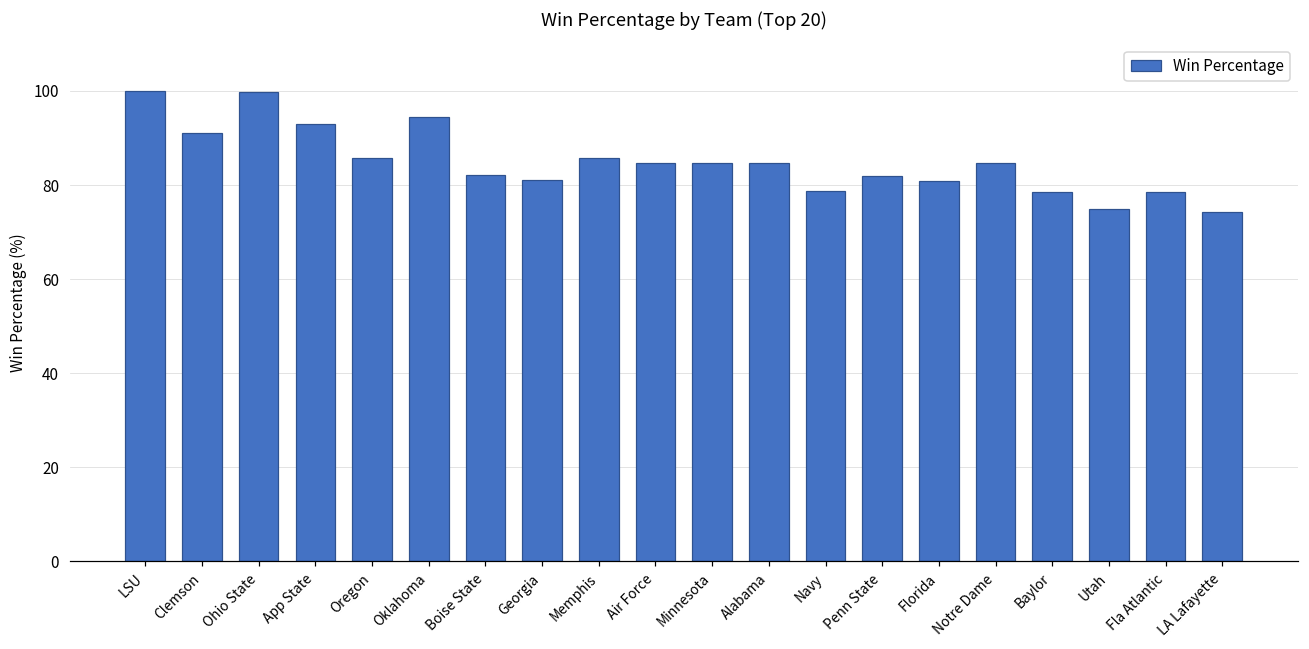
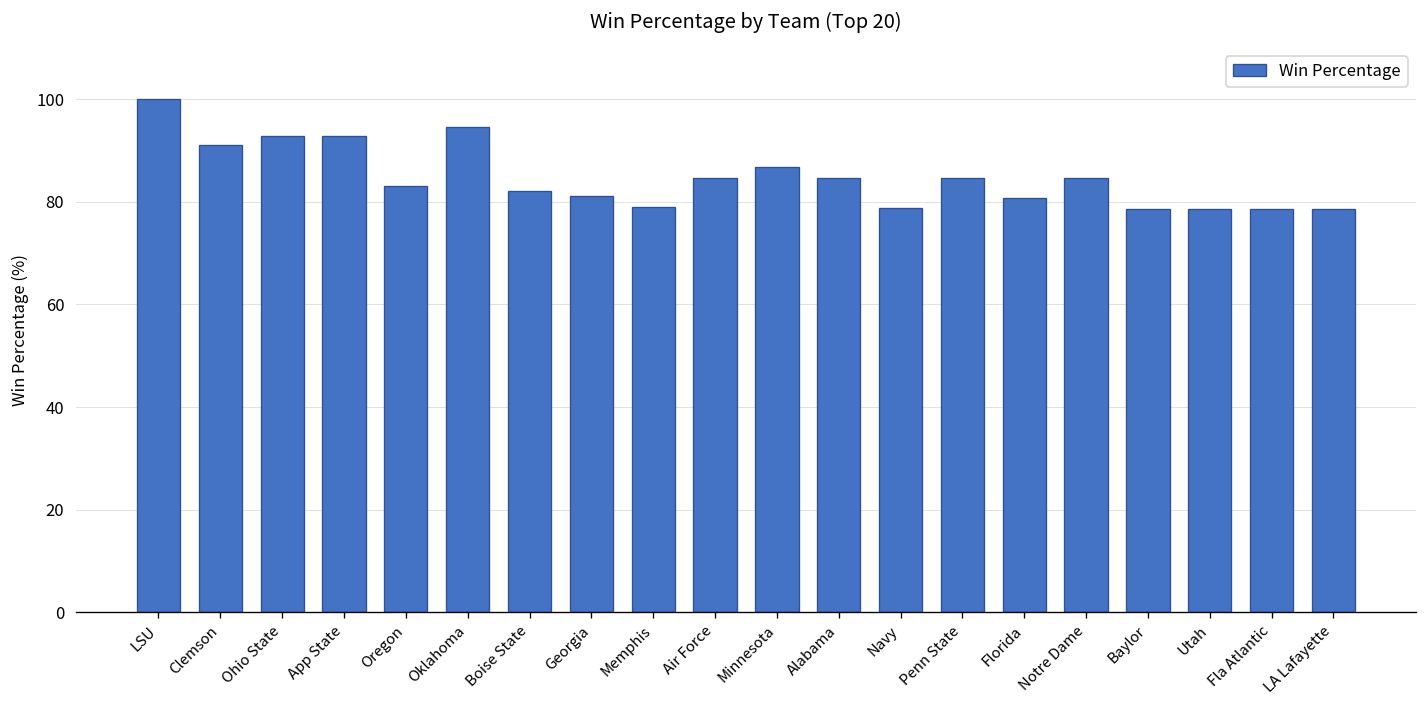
Ohio State: 100 -> 93
Oregon: 86 -> 83
Memphis: 86 -> 79
Minnesota: 85 -> 87
Penn State: 82 -> 85
Utah: 75 -> 79
LA Lafayette: 74 -> 79
